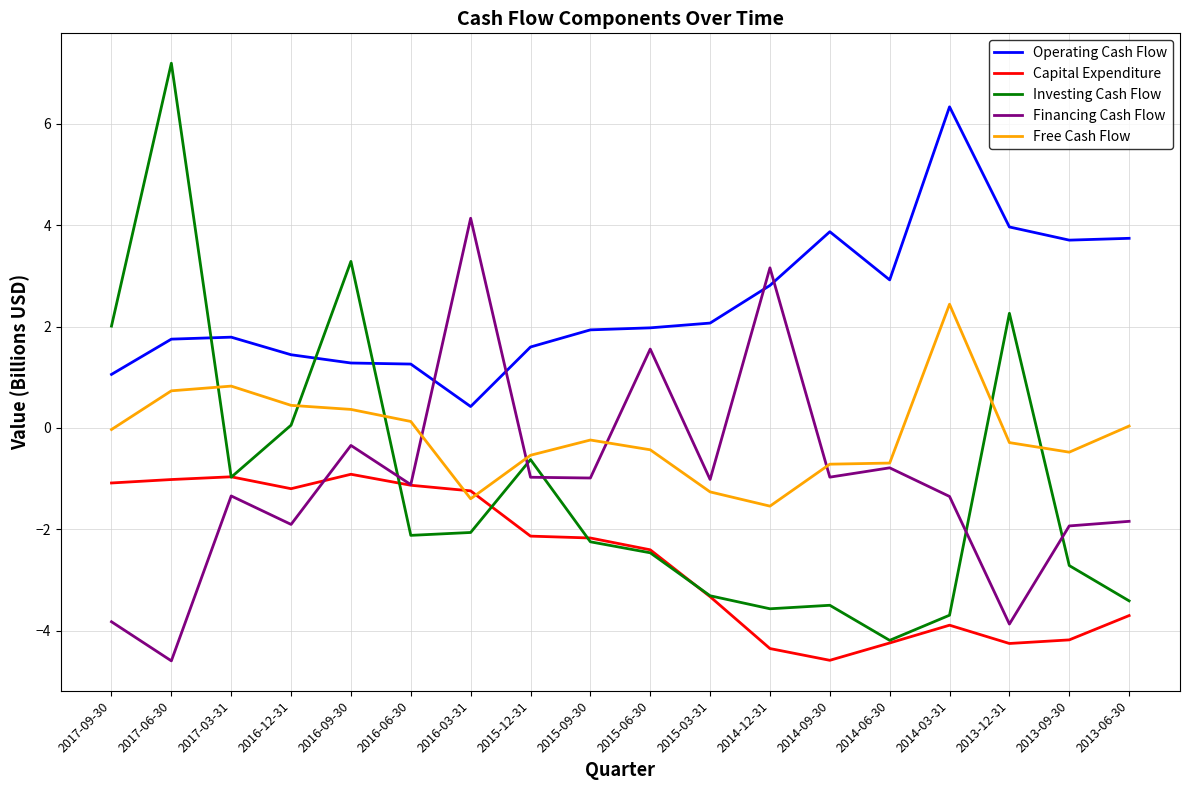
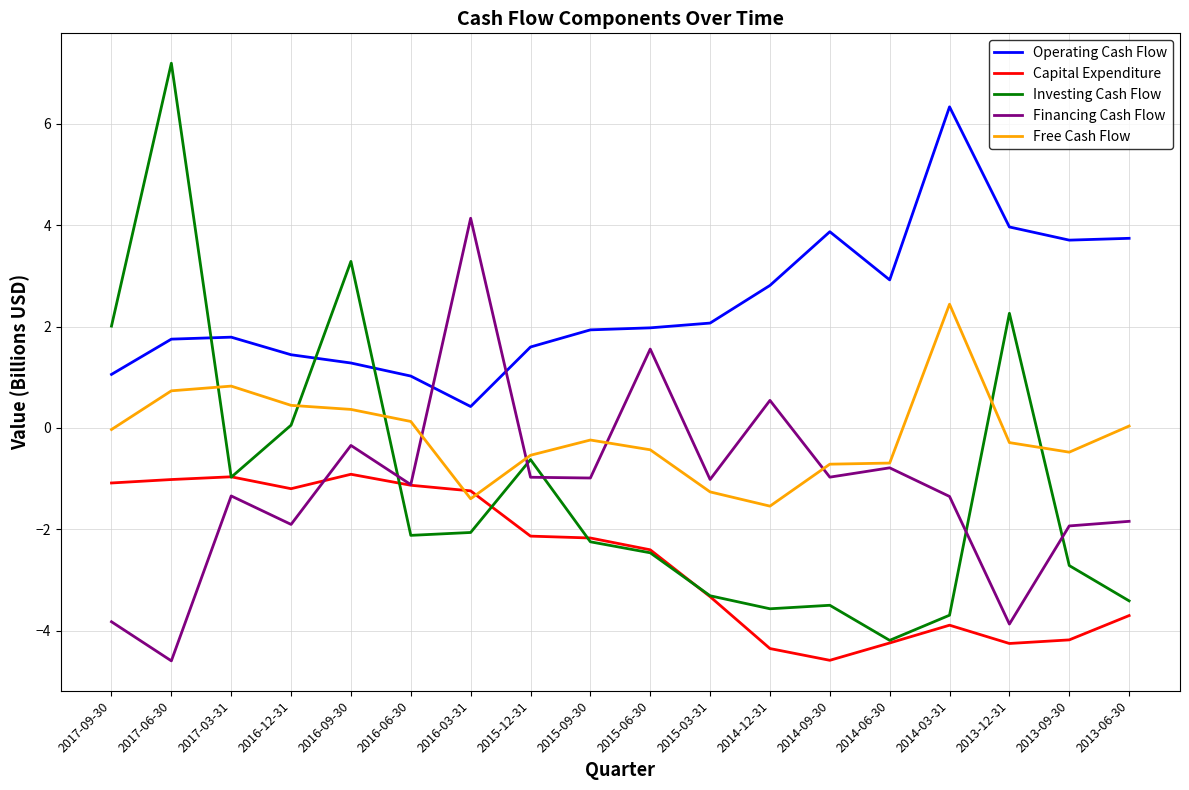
Operating Cash Flow, 2016-06-30: 1.3 -> 1.0
Financing Cash Flow, 2014-12-31: 3.2 -> 0.5
